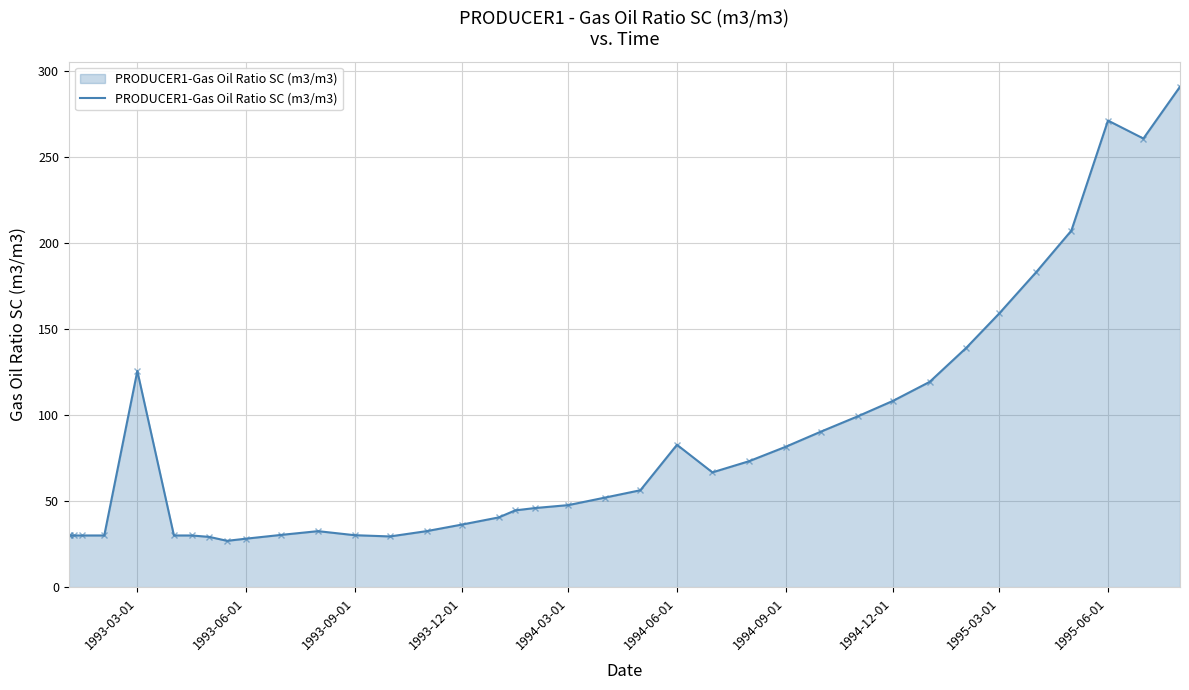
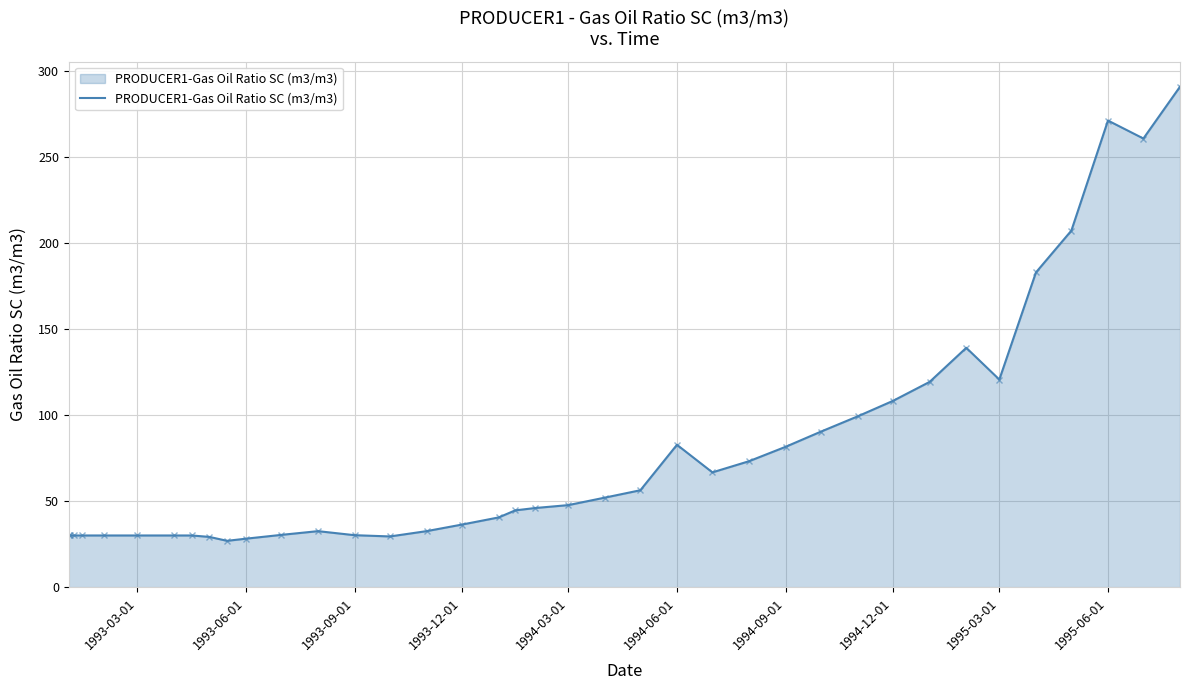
1993-03-01: 126 -> 30
1995-03-01: 159 -> 121
